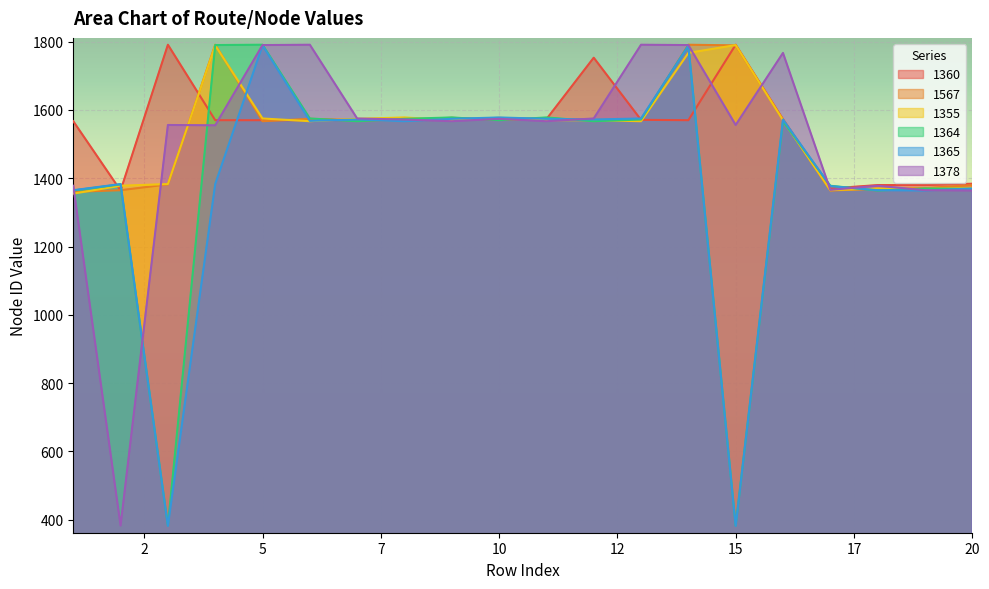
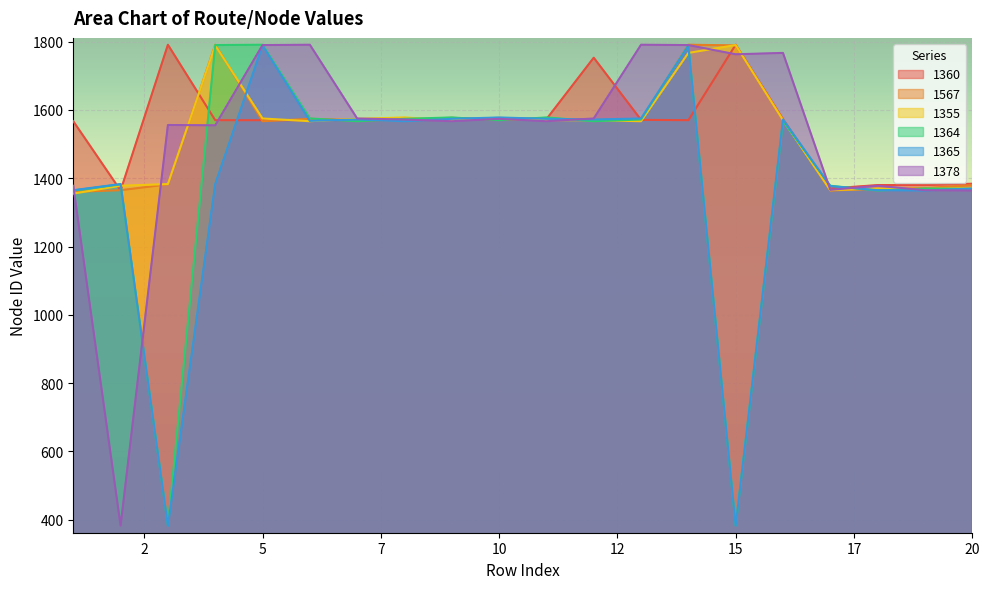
1378, 15: 1560 -> 1760
